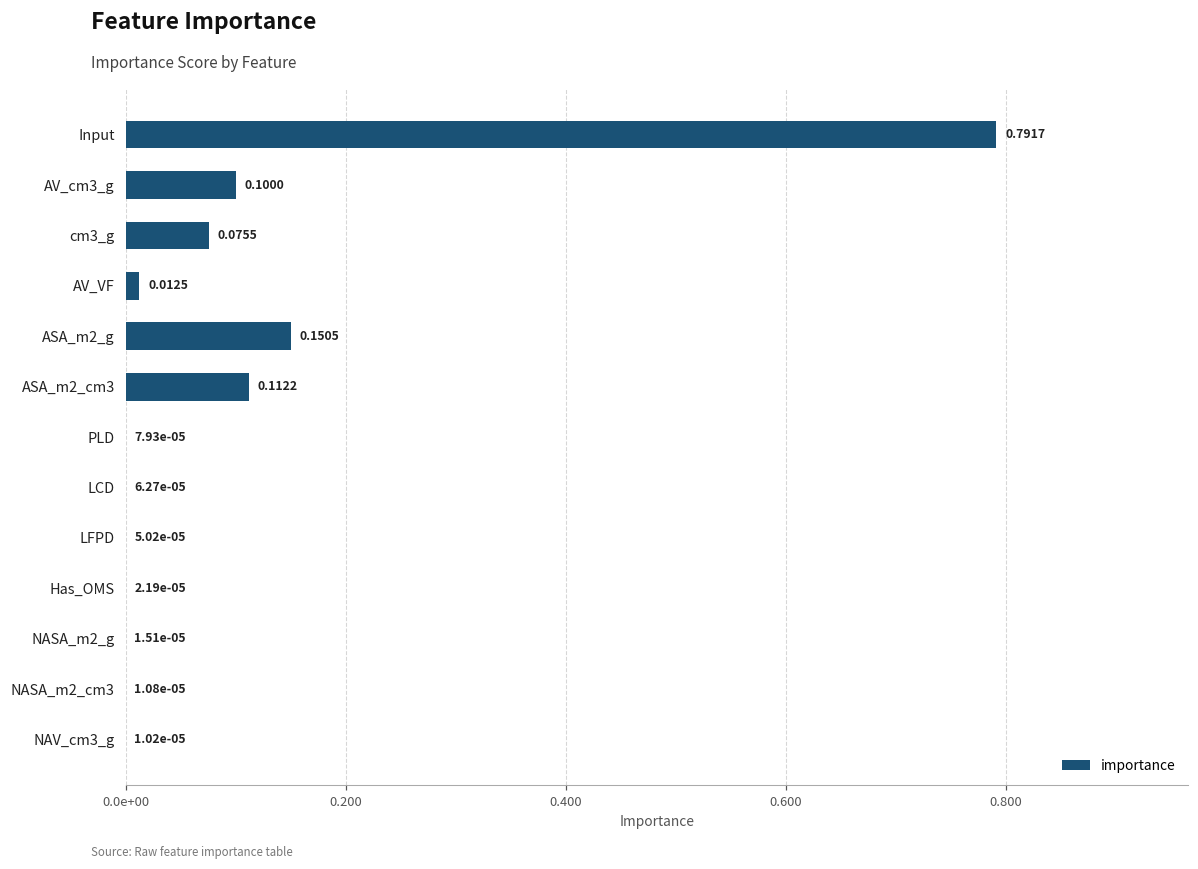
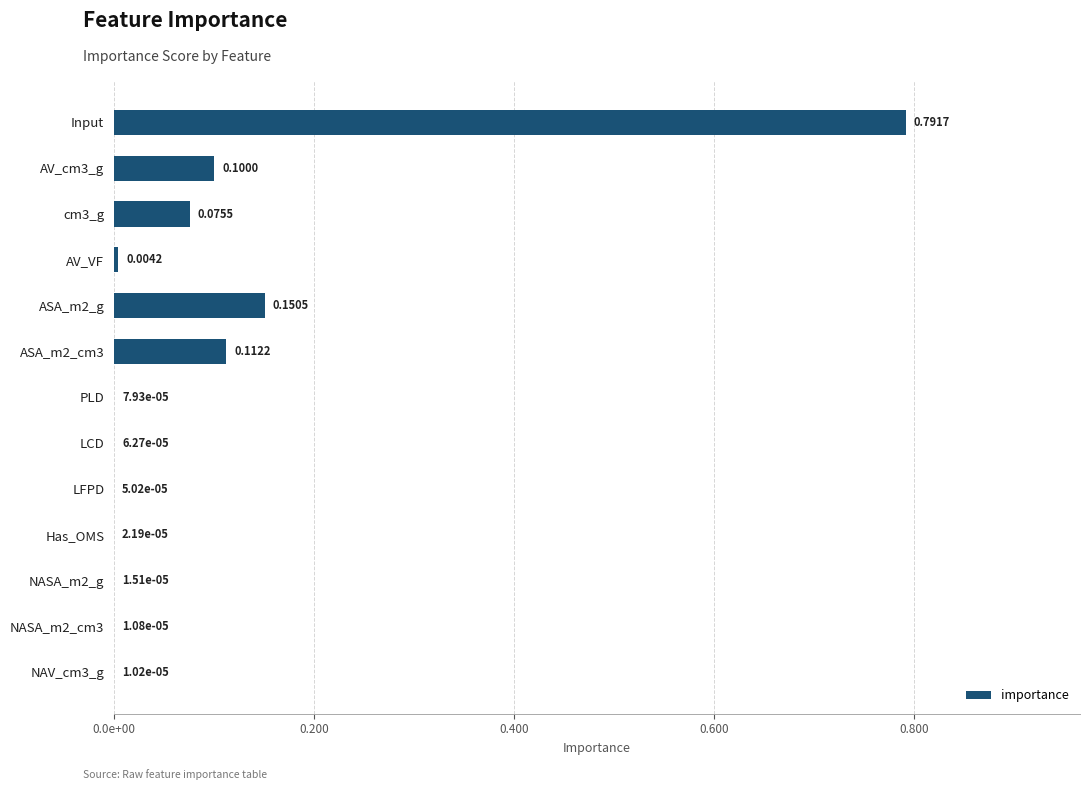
AV_VF: 0.0125 -> 0.0042
